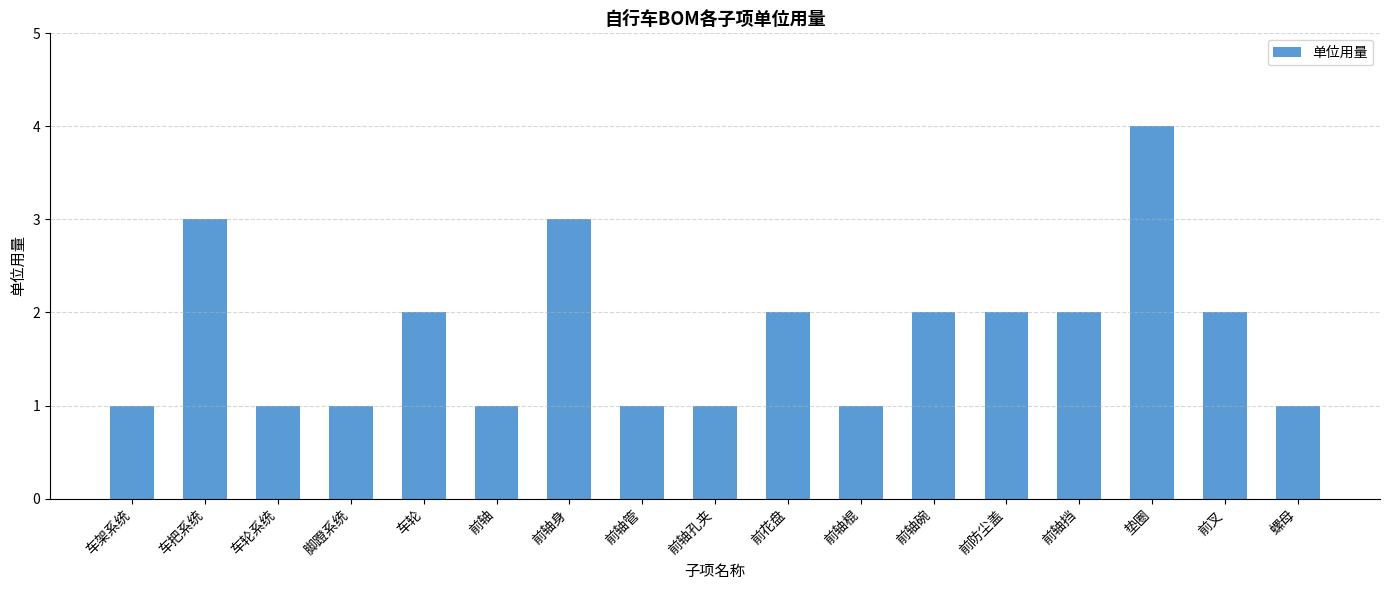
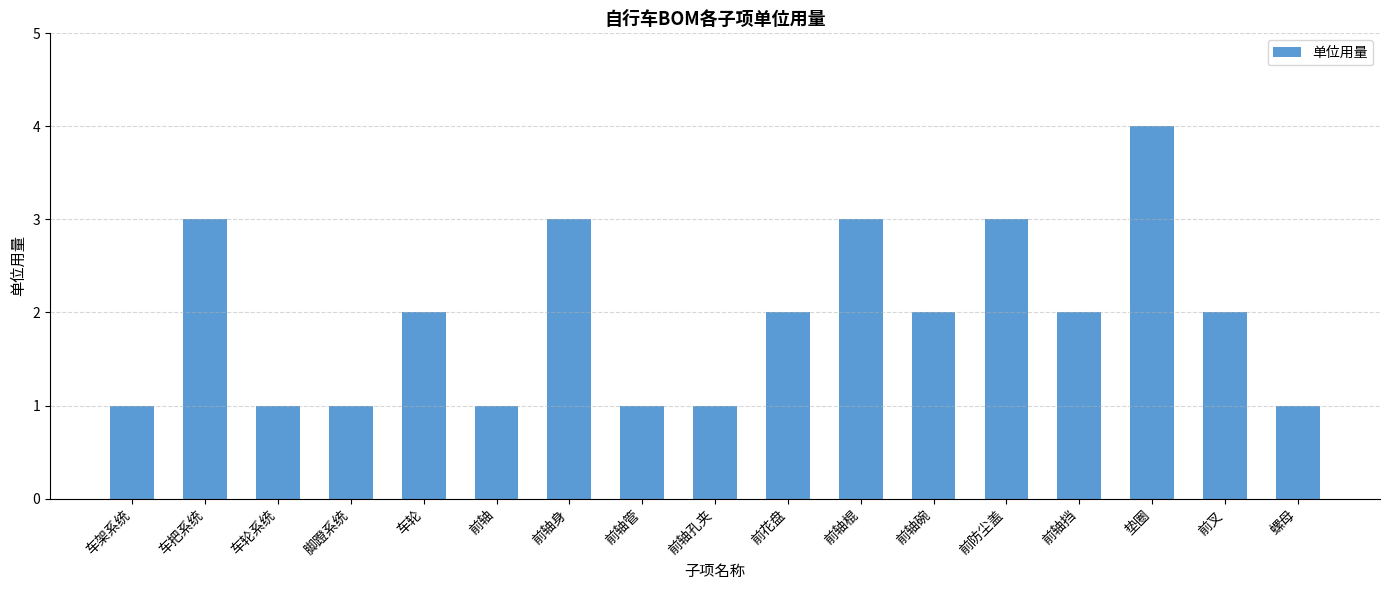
前轴棍: 1 -> 3
前防尘盖: 2 -> 3
